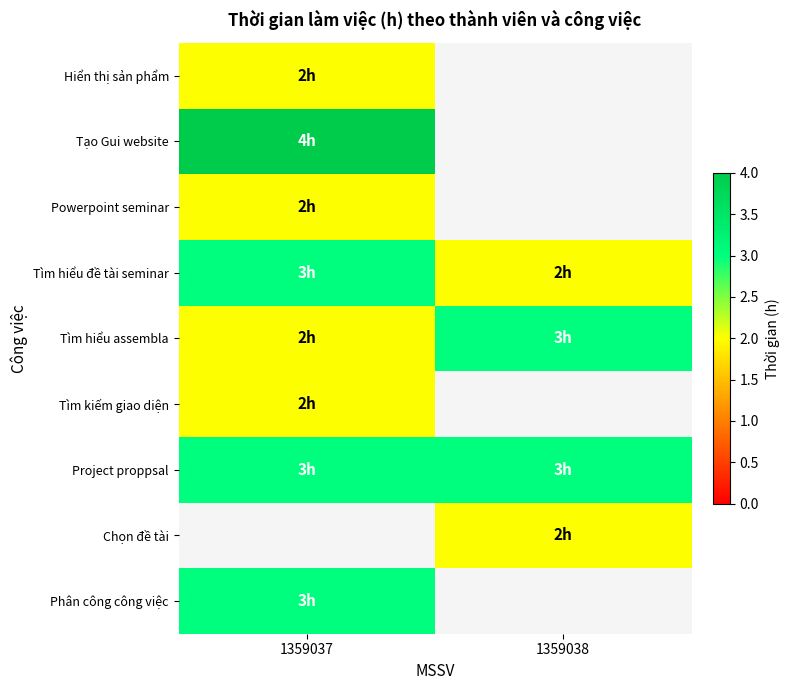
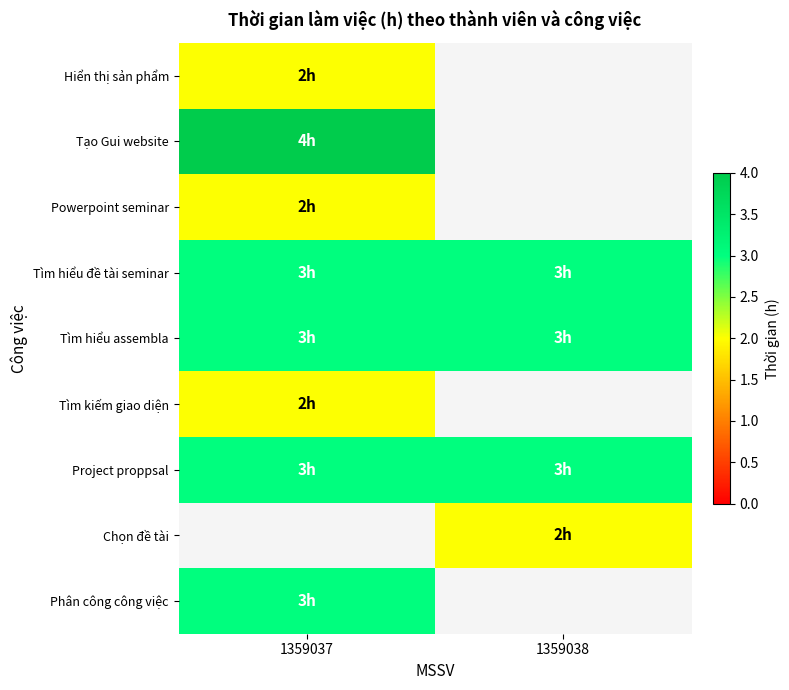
Tìm hiểu đề tài seminar, 1359038: 2h -> 3h
Tìm hiểu assembla, 1359037: 2h -> 3h
